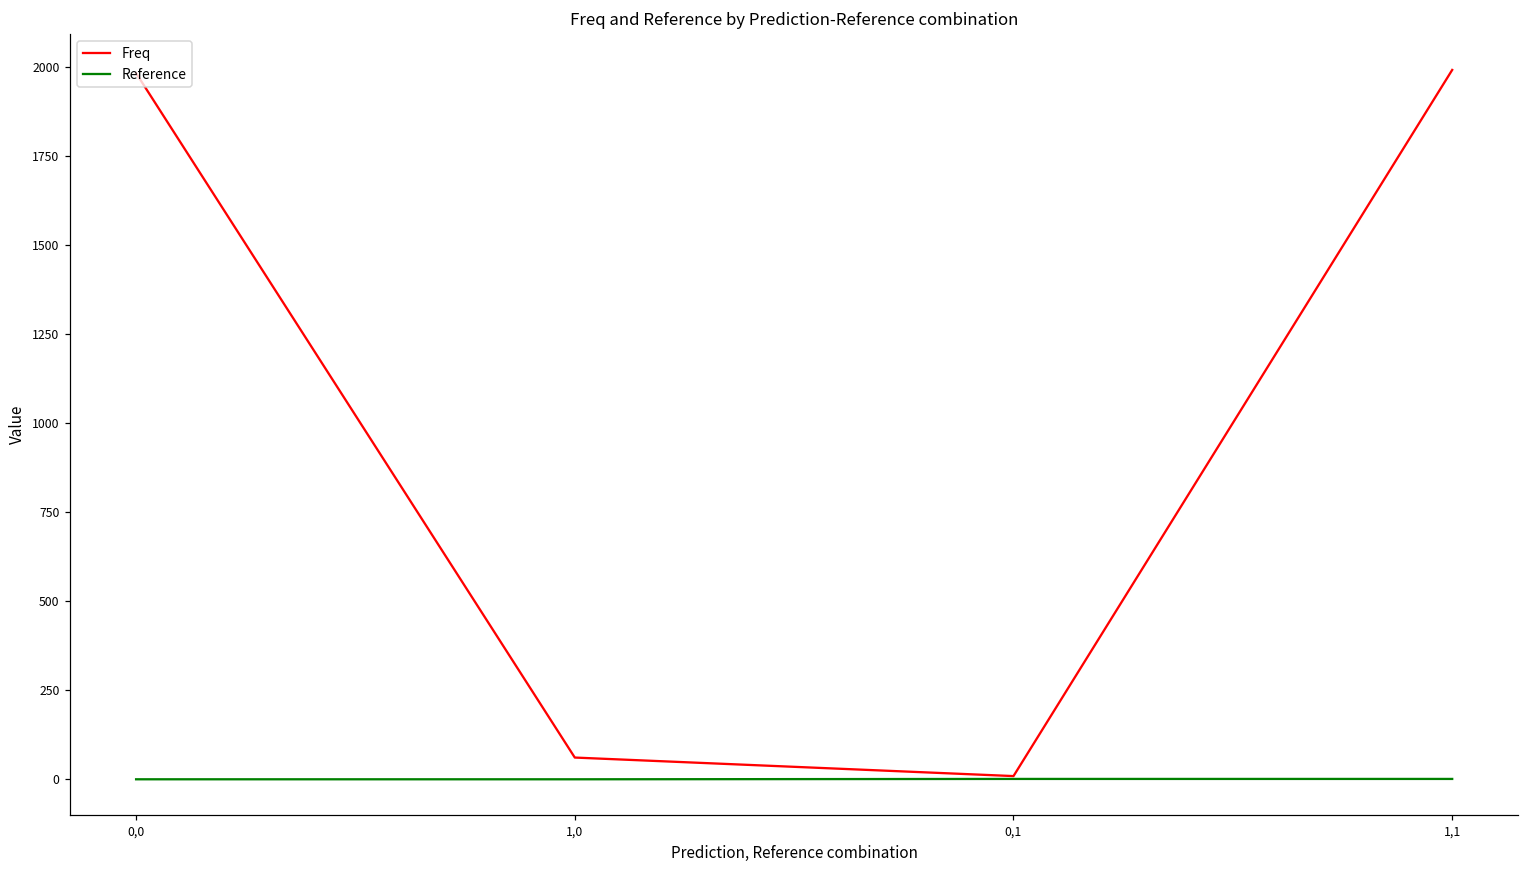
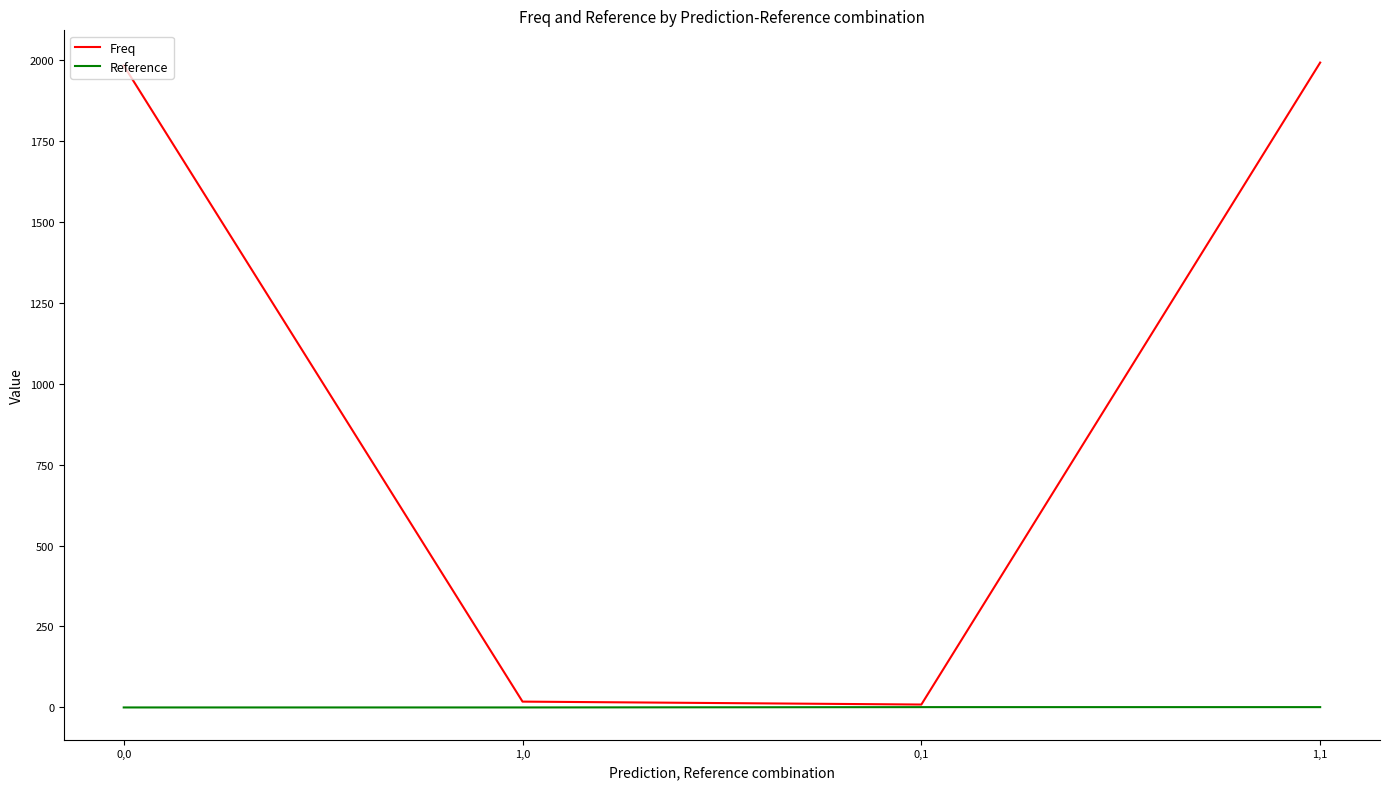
Freq, 1,0: 60 -> 20
